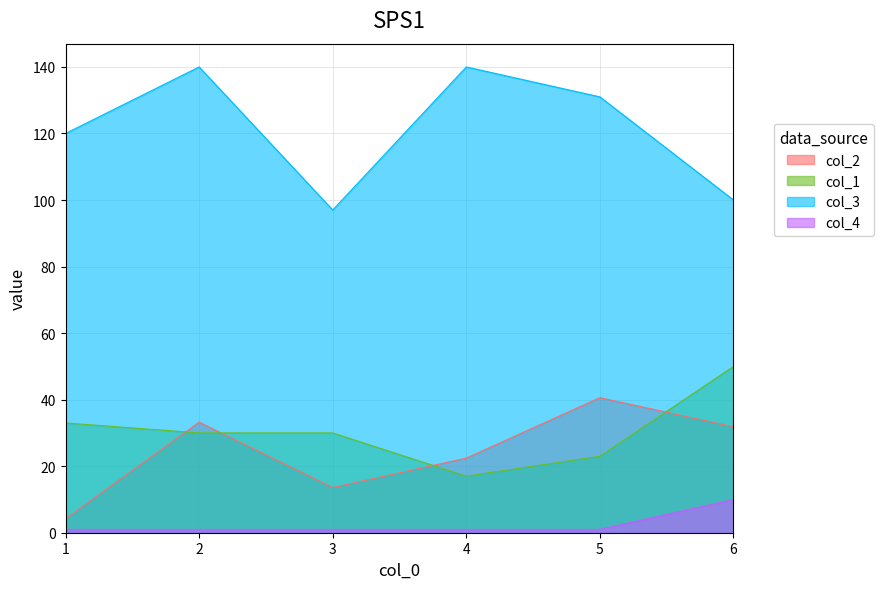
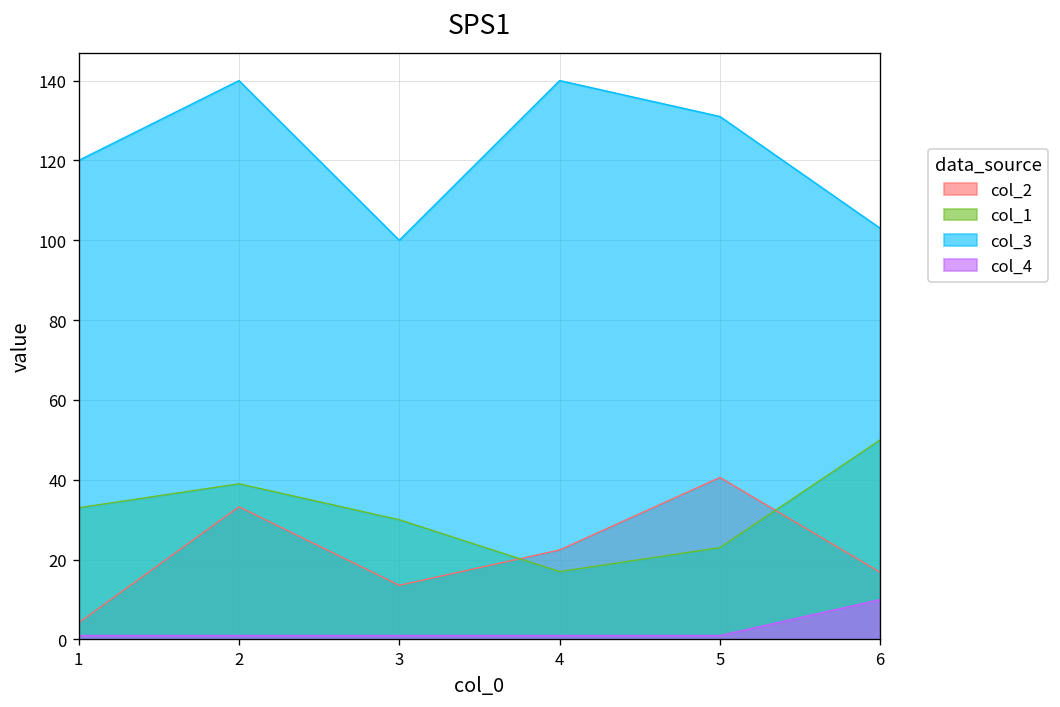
col_1, 2: 30 -> 39
col_3, 3: 97 -> 100
col_2, 6: 32 -> 17
col_3, 6: 100 -> 103
